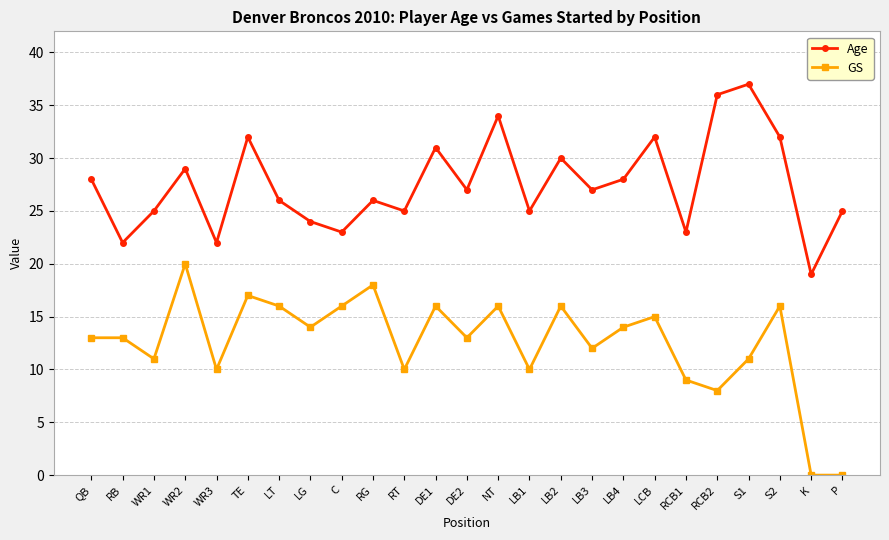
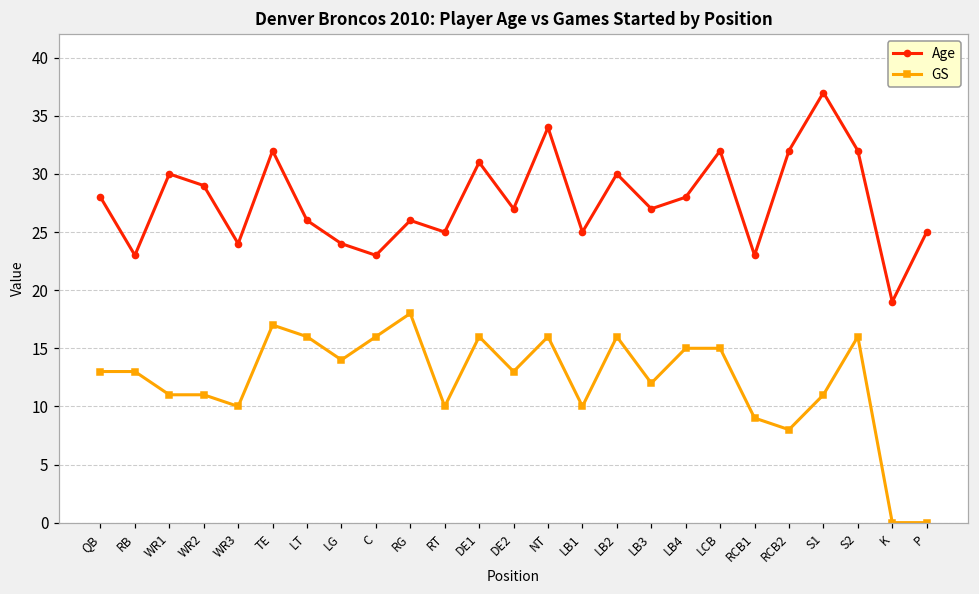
Age, RB: 22 -> 23
Age, WR1: 25 -> 30
GS, WR2: 20 -> 11
Age, WR3: 22 -> 24
GS, LB4: 14 -> 15
Age, RCB2: 36 -> 32
